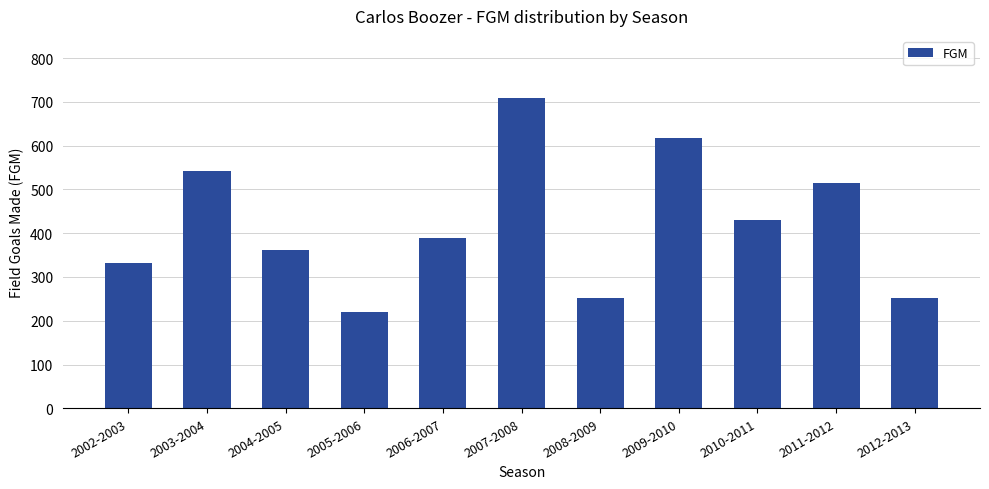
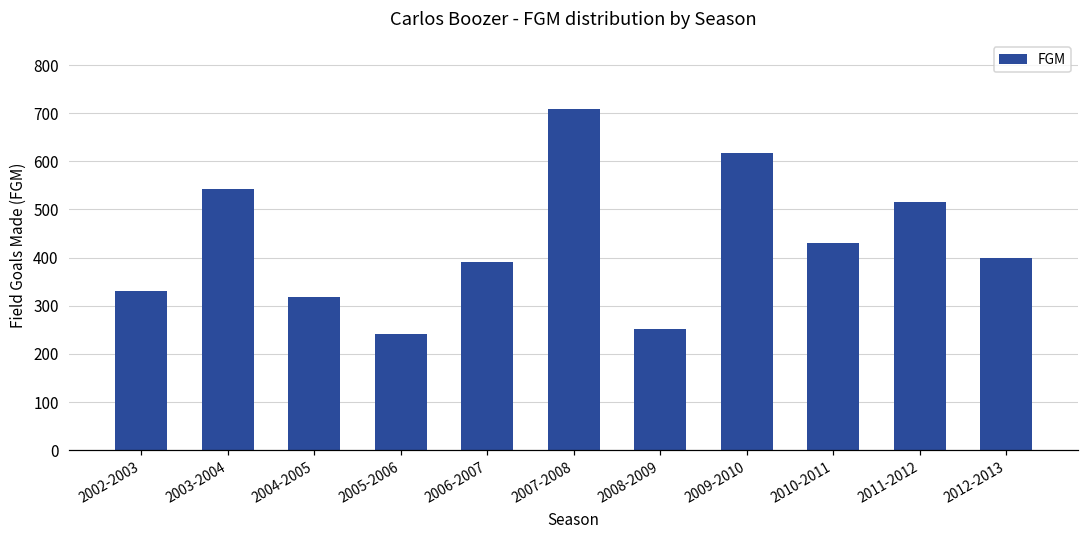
2004-2005: 360 -> 320
2005-2006: 220 -> 240
2012-2013: 250 -> 400
